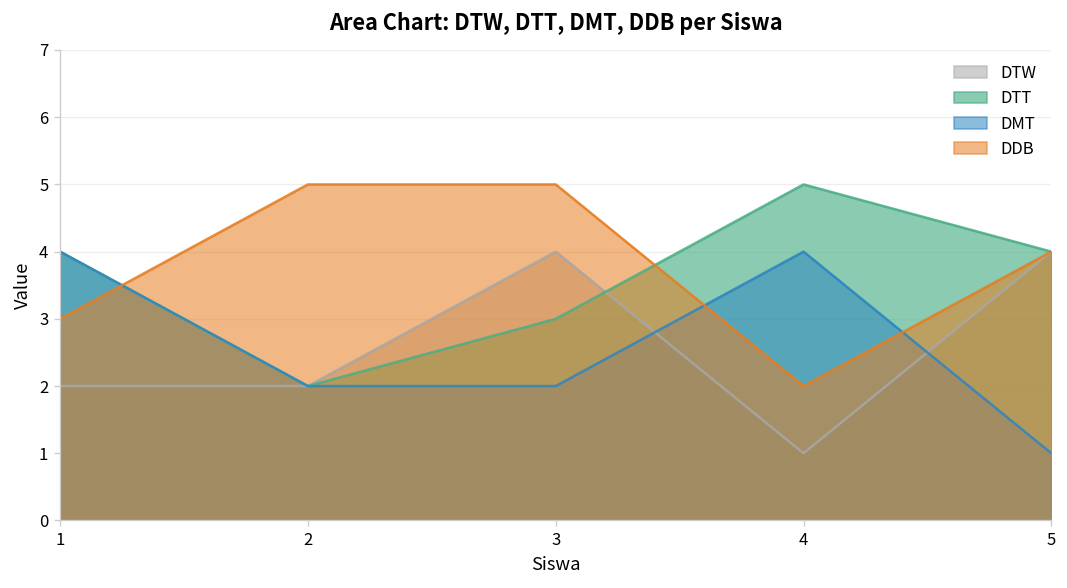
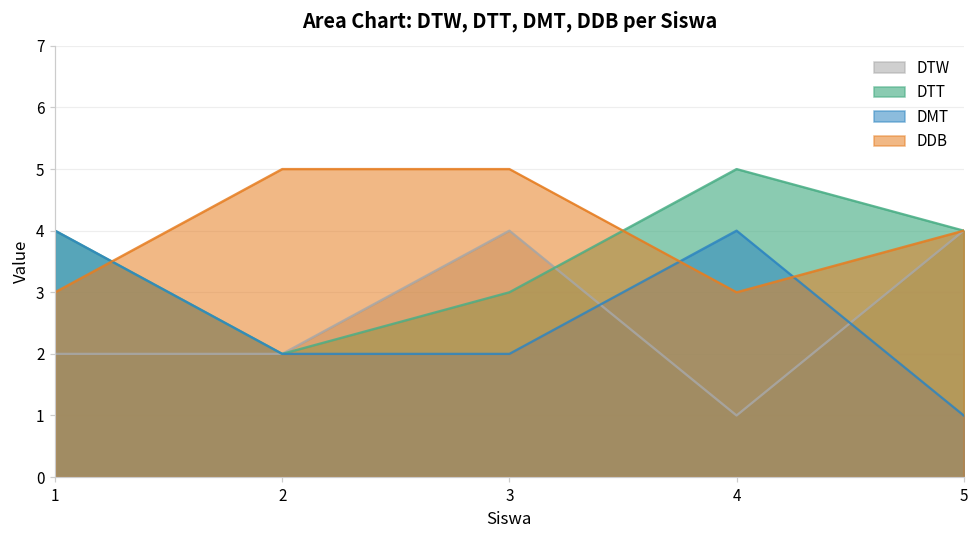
DDB, 4: 2 -> 3
